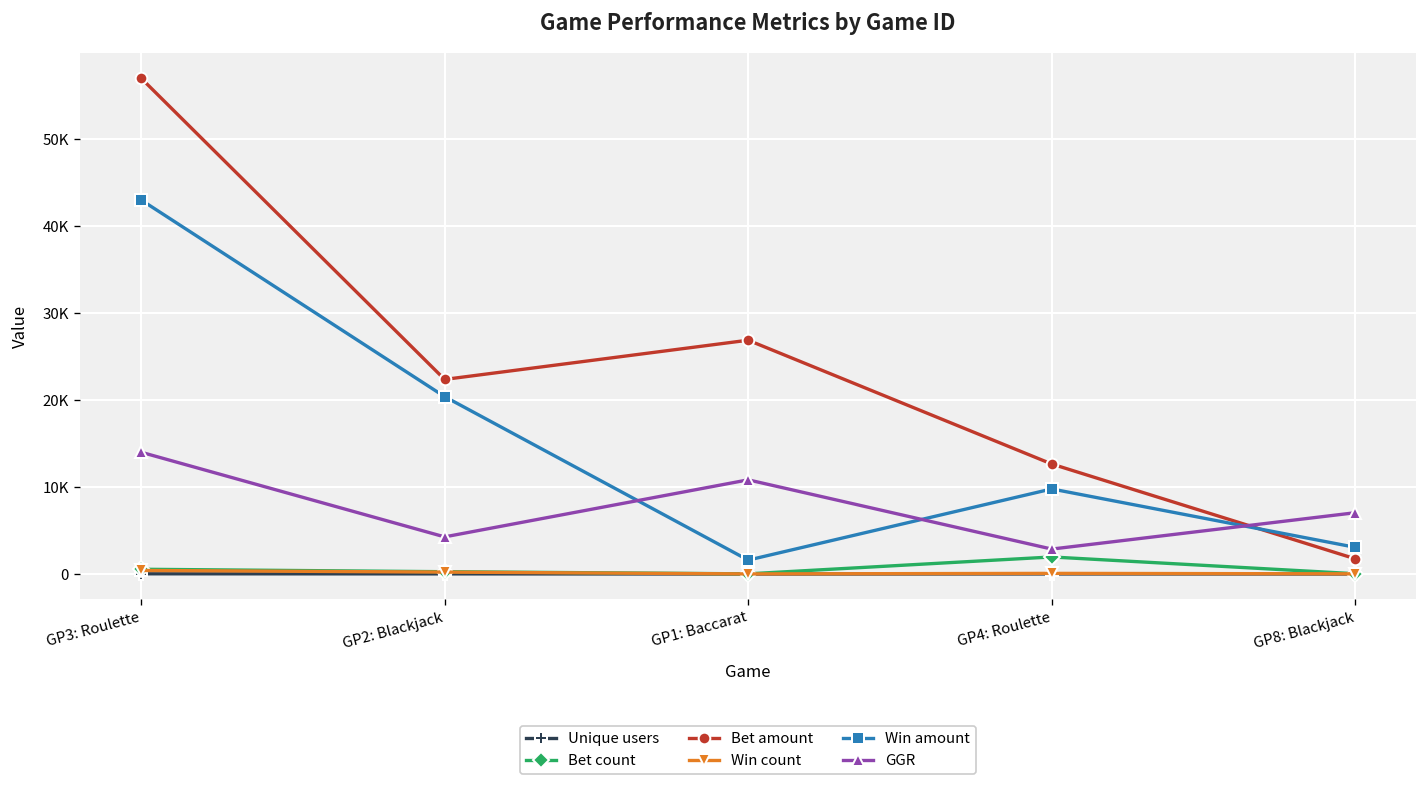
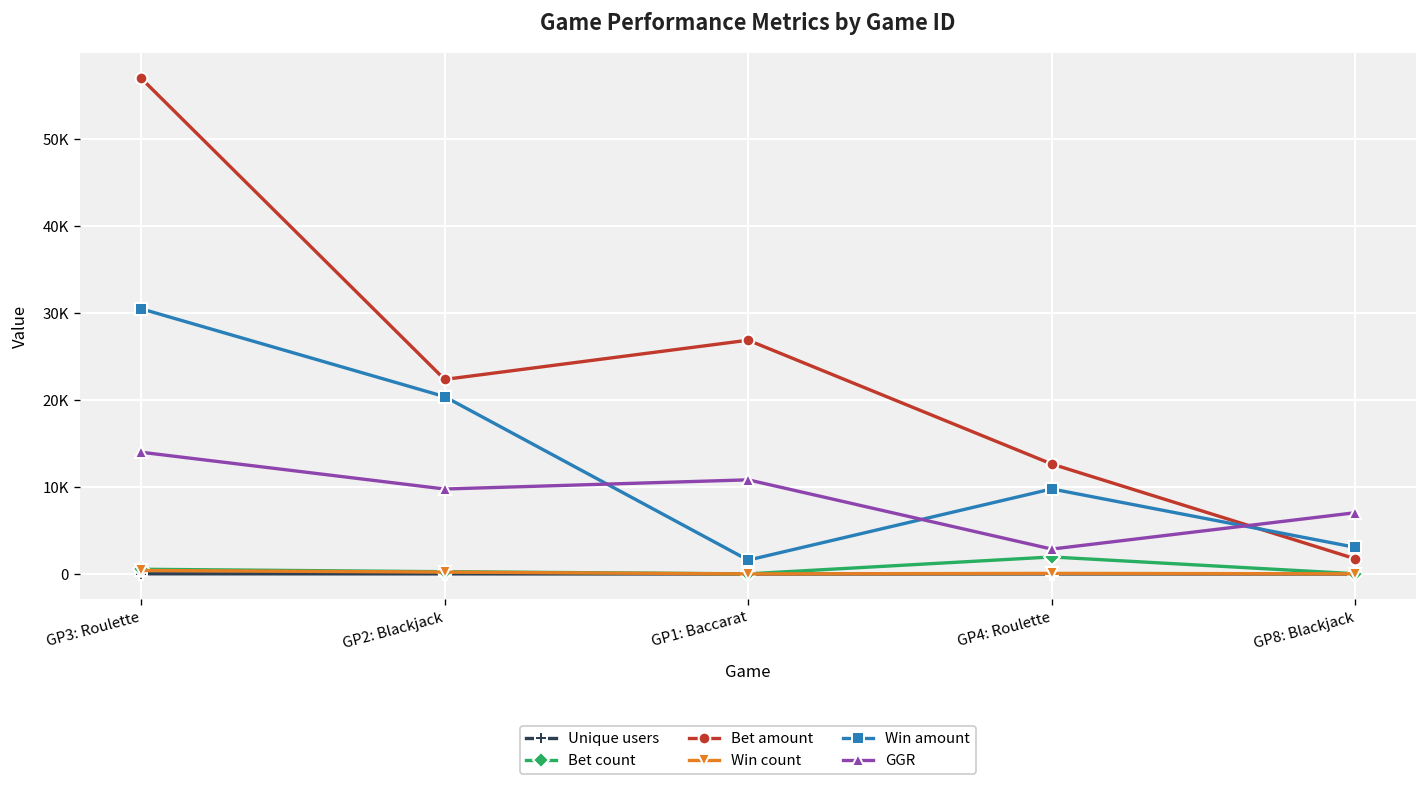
Win amount, GP3: Roulette: 43000 -> 30000
GGR, GP2: Blackjack: 4000 -> 10000
